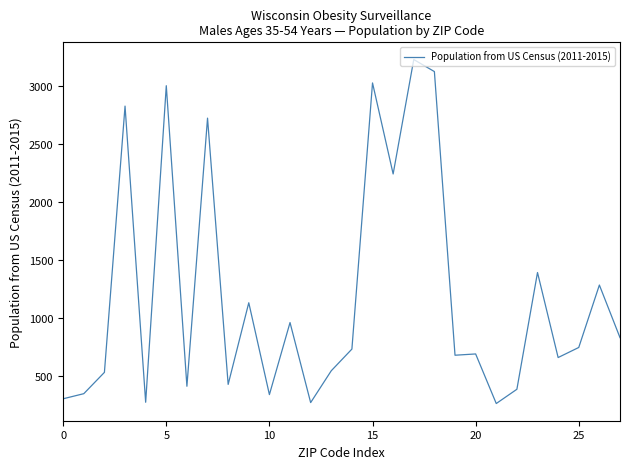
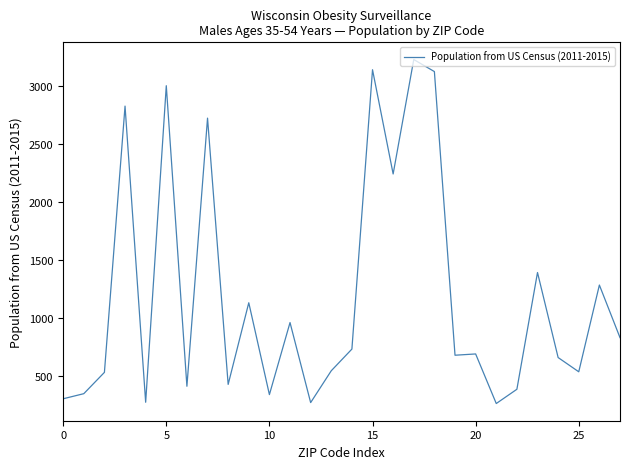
15: 3030 -> 3140
25: 750 -> 540
